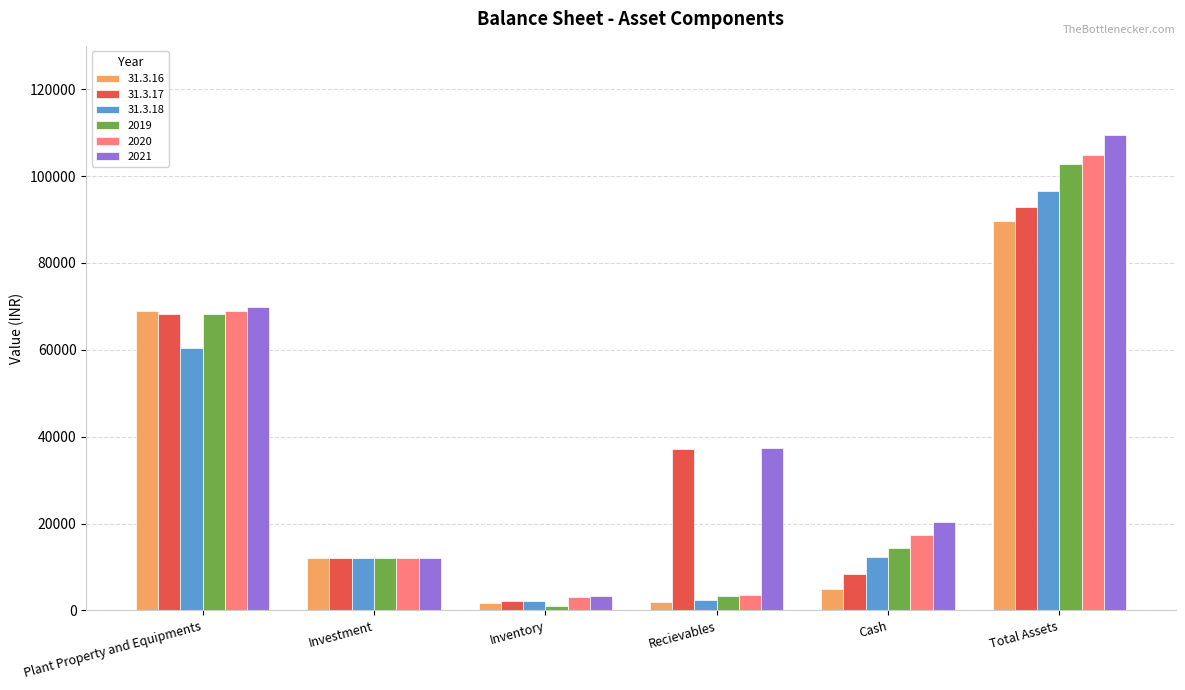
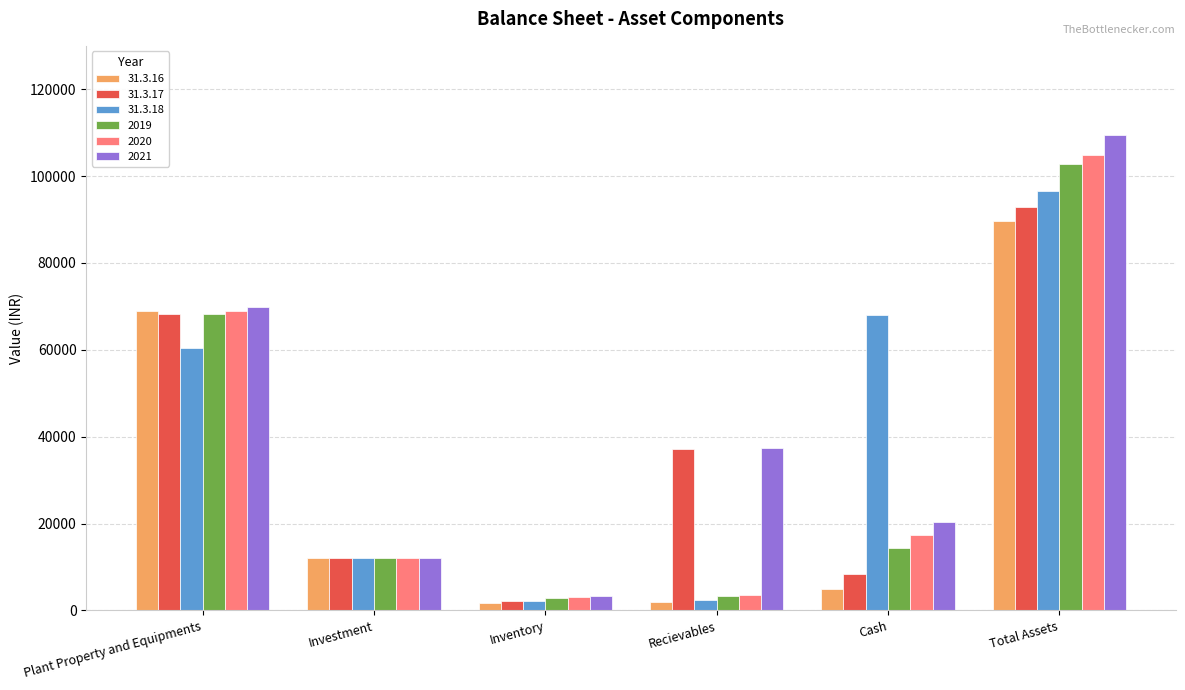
2019, Inventory: 1000 -> 3000
31.3.18, Cash: 12000 -> 68000
